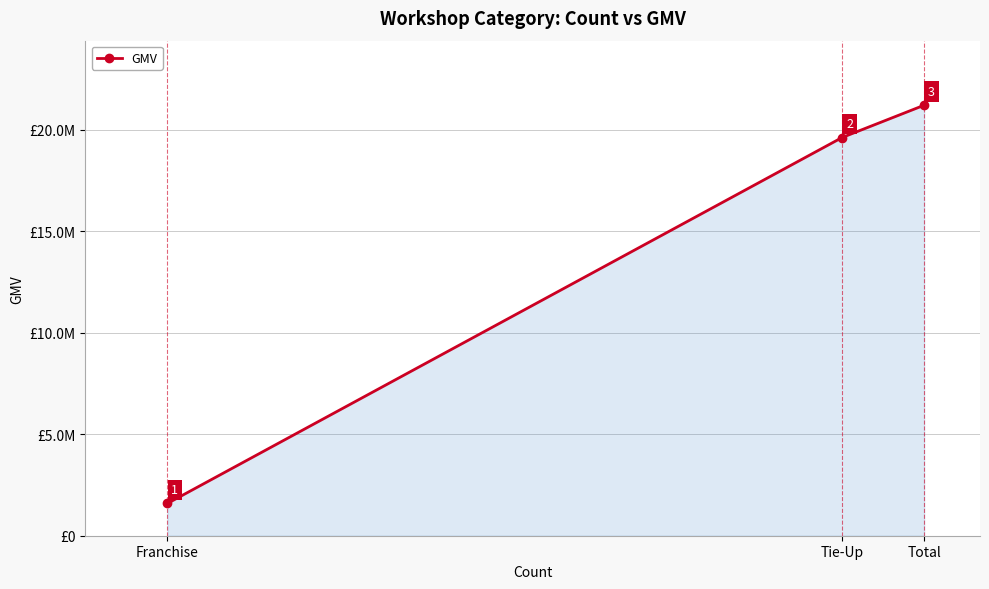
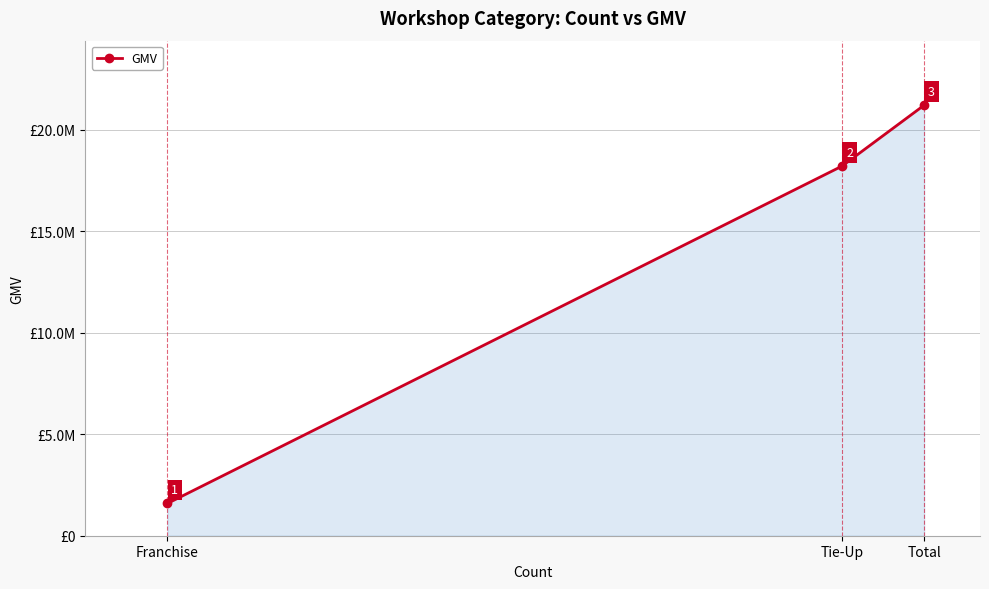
Tie-Up: £19600000 -> £18200000
